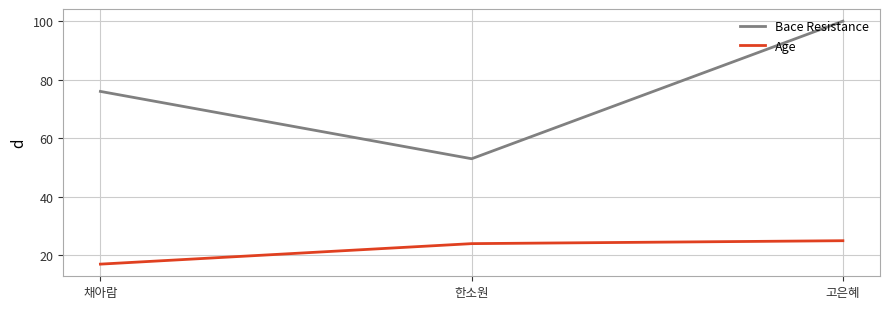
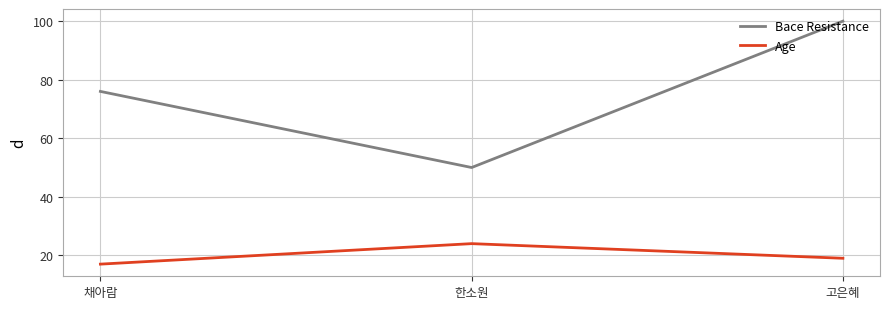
Bace Resistance, 한소원: 53 -> 50
Age, 고은혜: 25 -> 19
